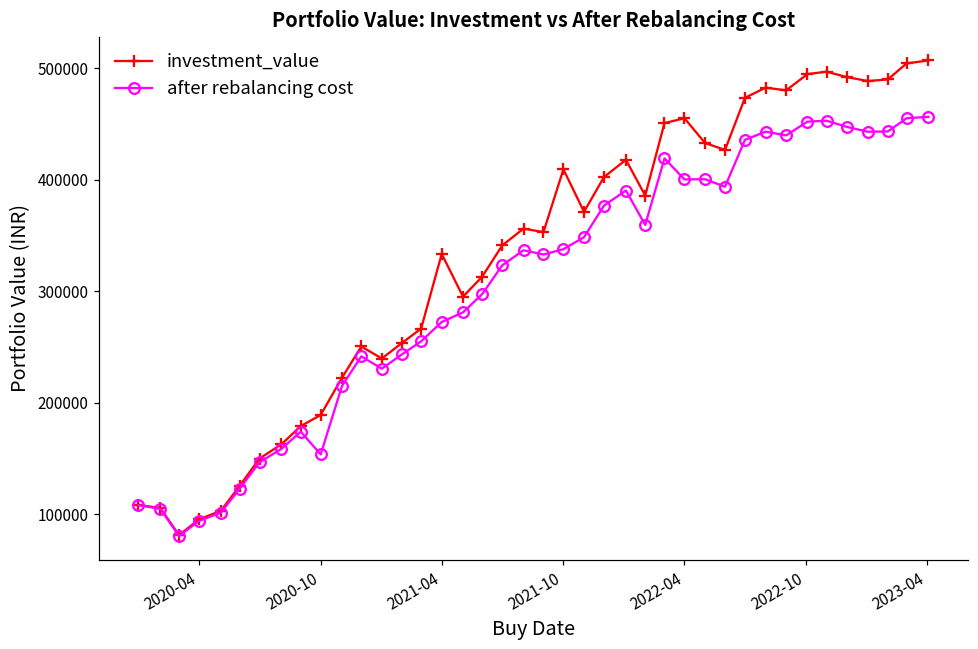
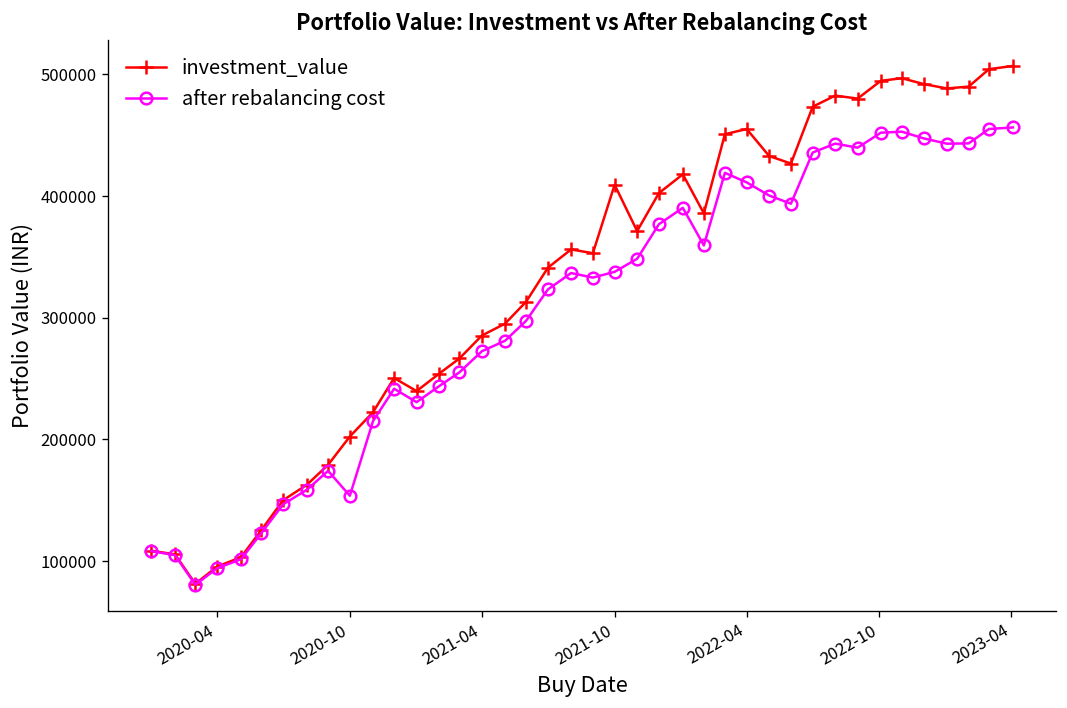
investment_value, 2020-10: 189000 -> 202000
investment_value, 2021-04: 333000 -> 285000
after rebalancing cost, 2022-04: 400000 -> 411000
